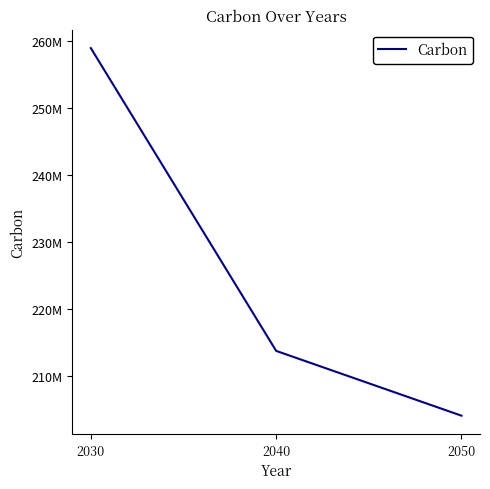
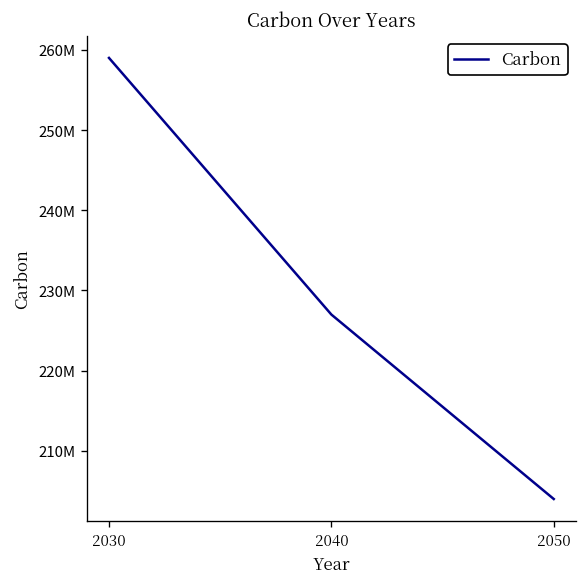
2040: 214000000 -> 227000000
